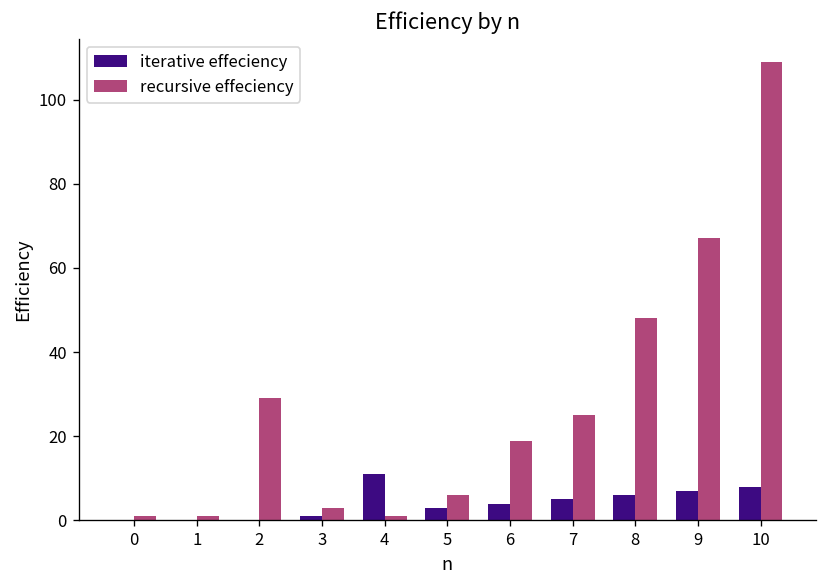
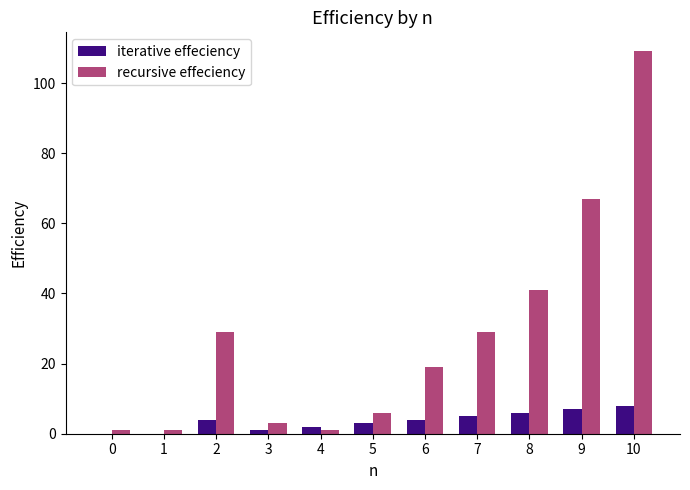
iterative effeciency, 2: 0 -> 4
iterative effeciency, 4: 11 -> 2
recursive effeciency, 7: 25 -> 29
recursive effeciency, 8: 48 -> 41
